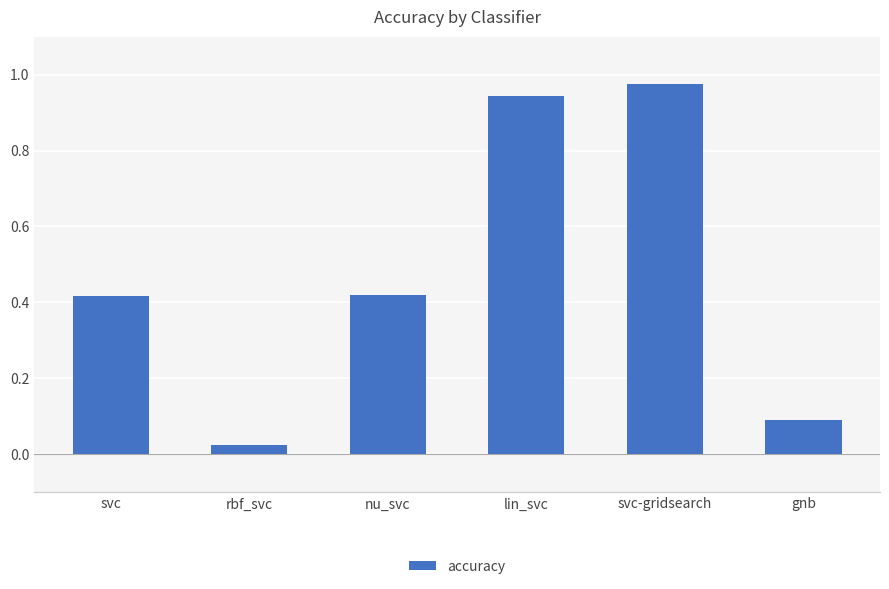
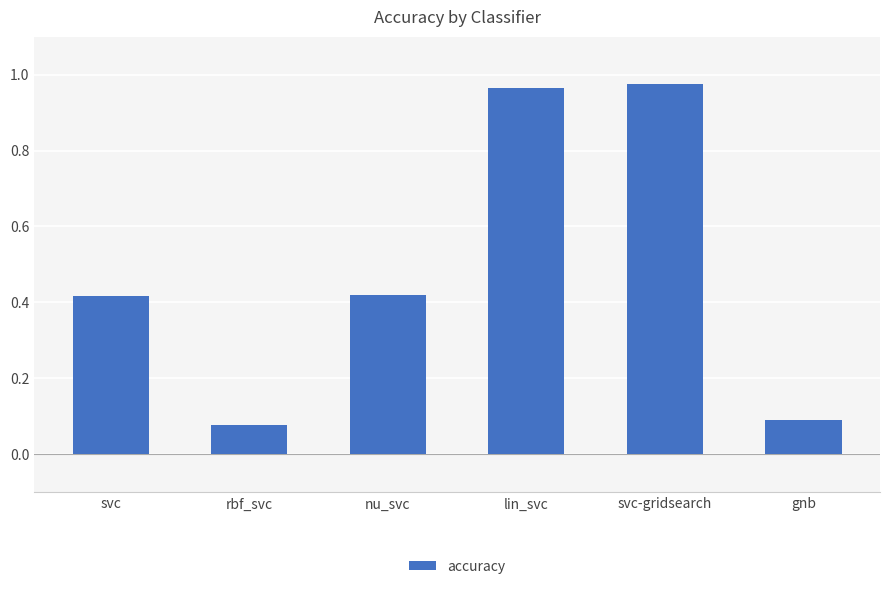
rbf_svc: 0.02 -> 0.08
lin_svc: 0.94 -> 0.96
